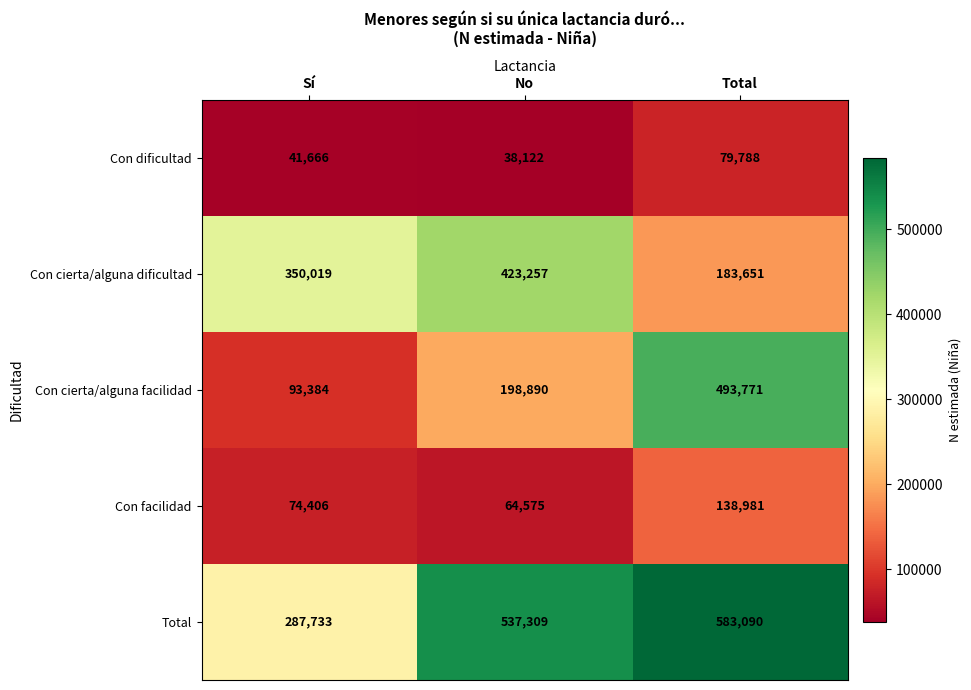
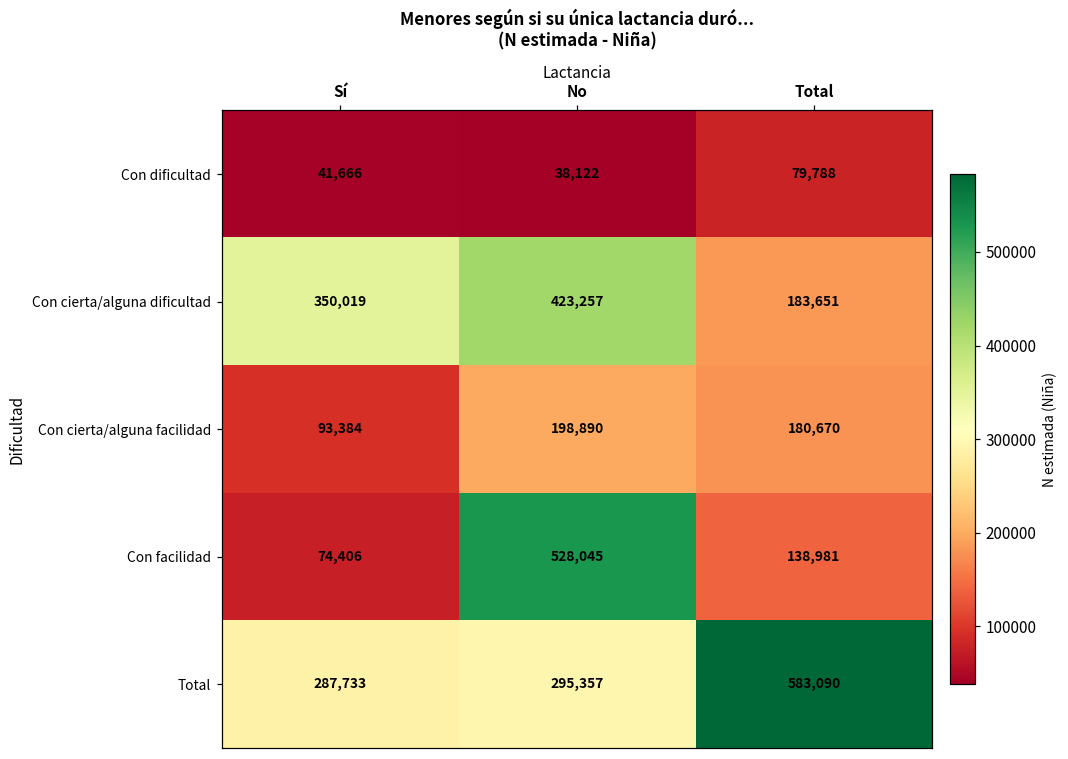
Con cierta/alguna facilidad, Total: 493,771 -> 180,670
Con facilidad, No: 64,575 -> 528,045
Total, No: 537,309 -> 295,357
